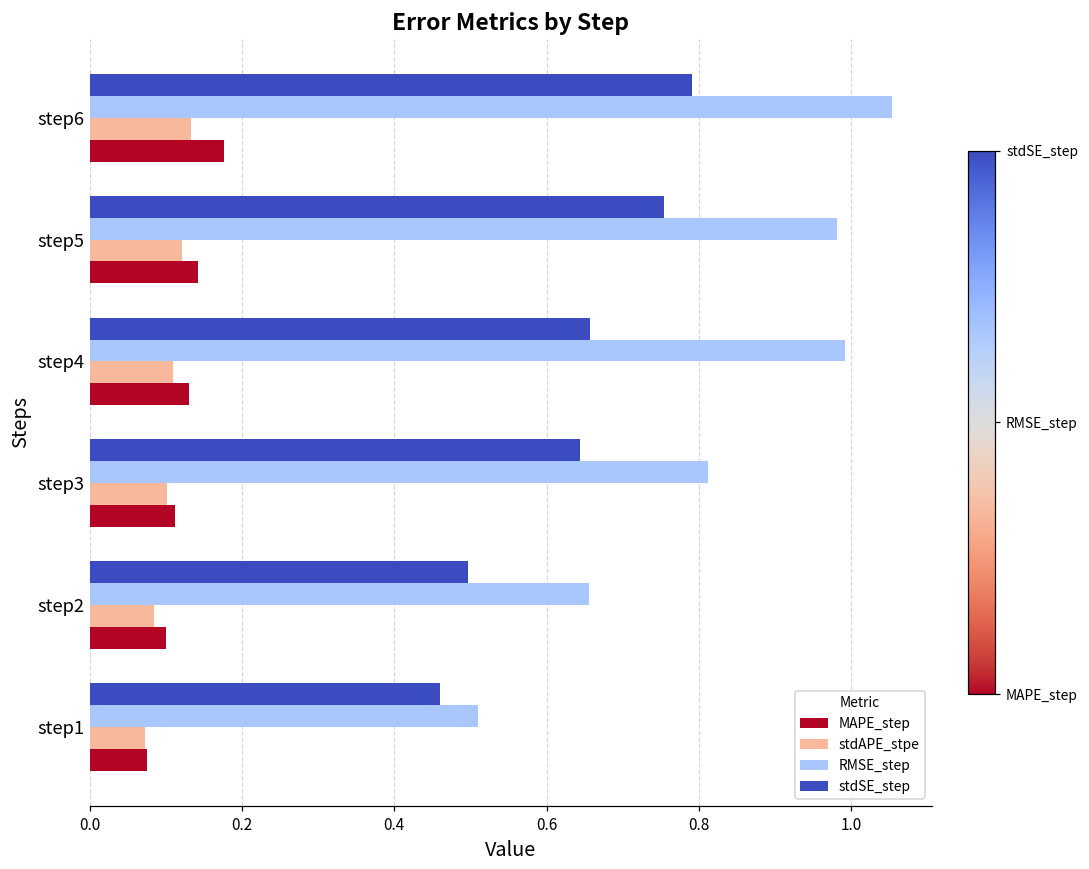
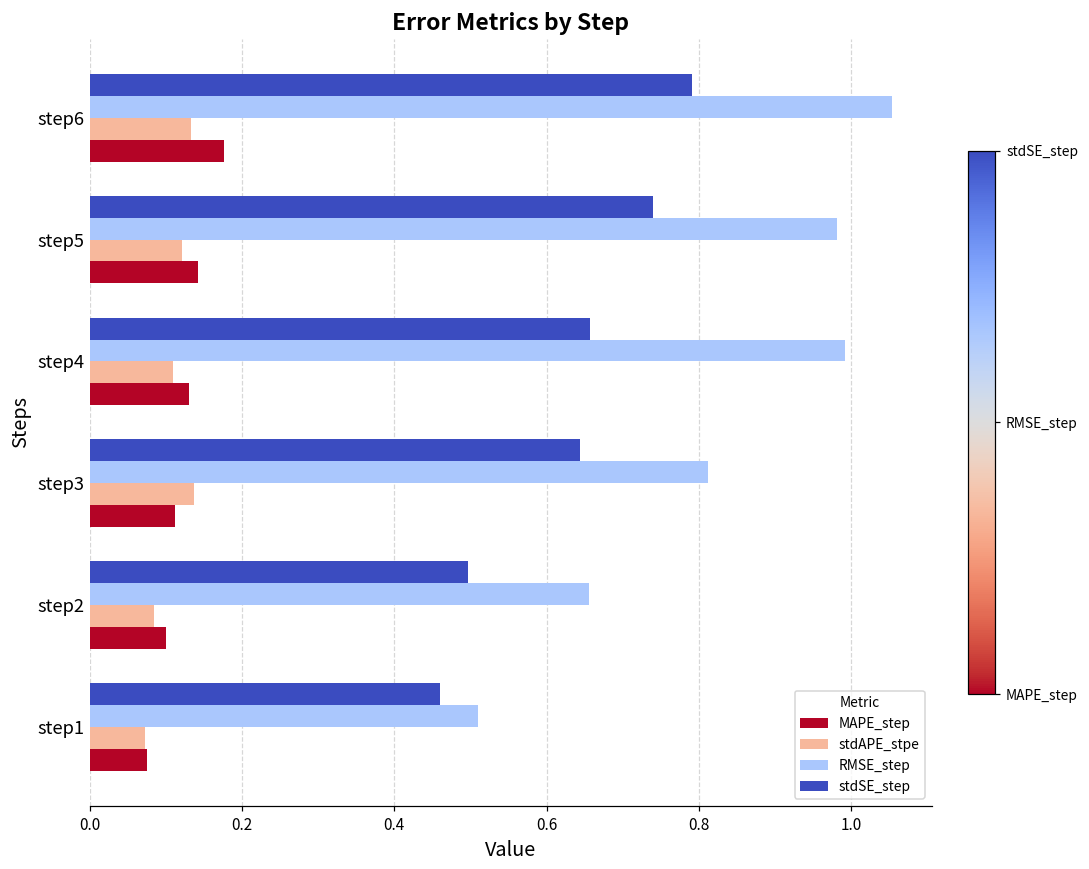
stdSE_step, step5: 0.75 -> 0.74
stdAPE_stpe, step3: 0.10 -> 0.14
